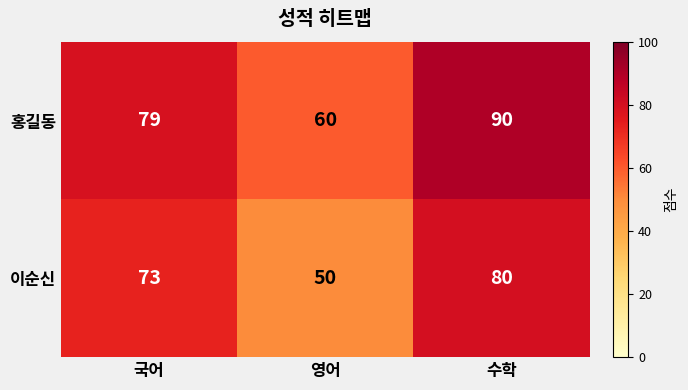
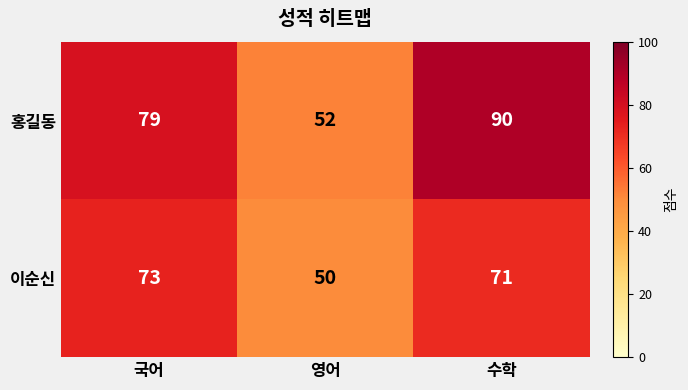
홍길동, 영어: 60 -> 52
이순신, 수학: 80 -> 71
